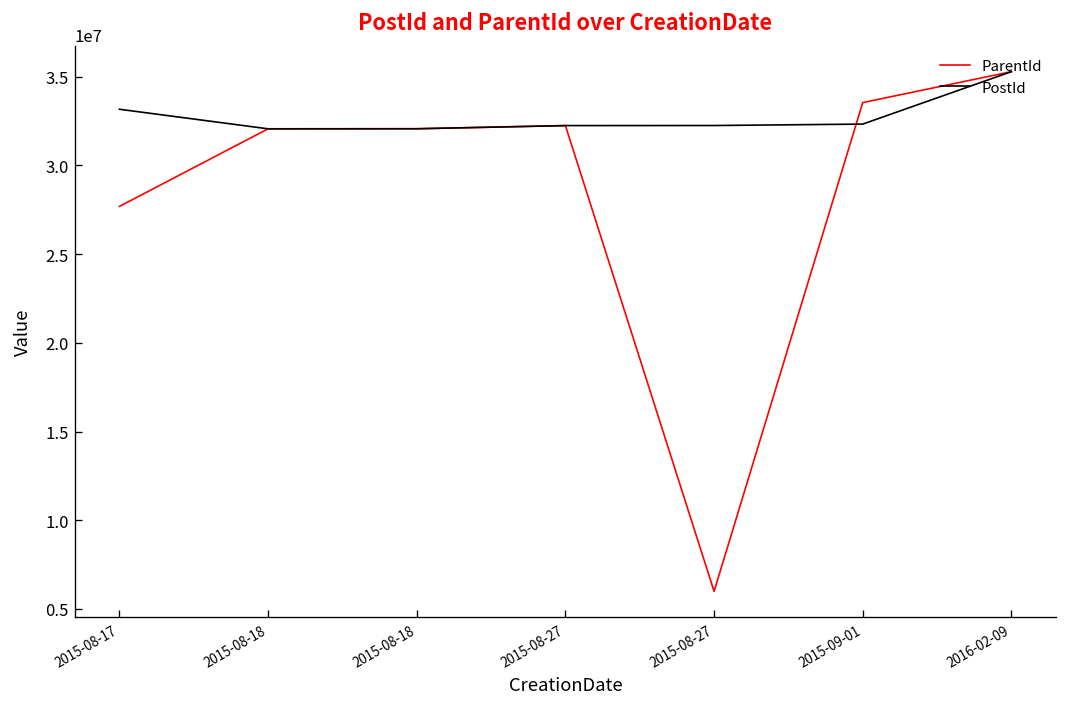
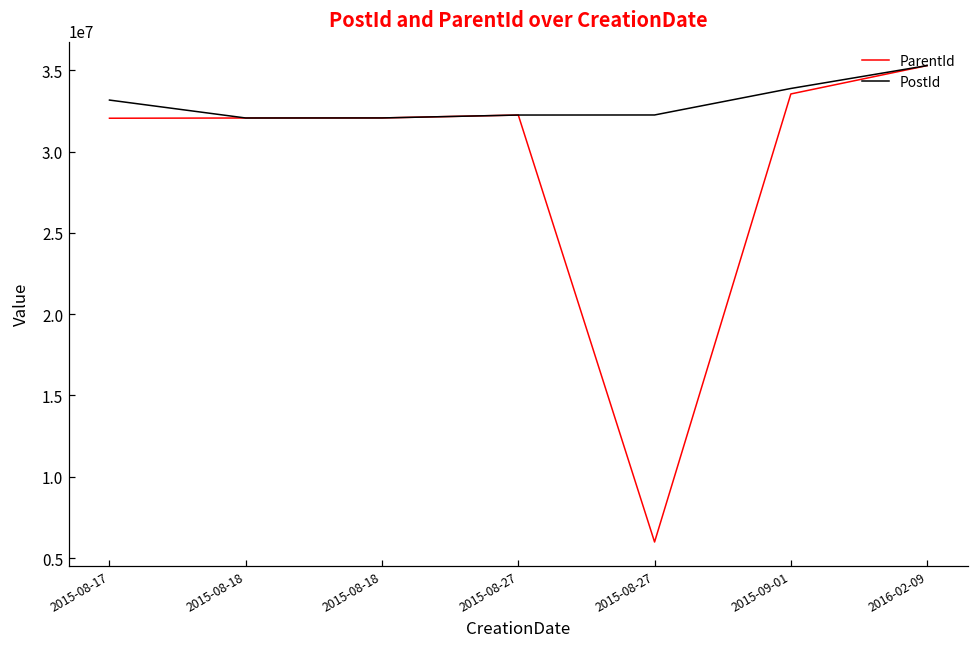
ParentId, 2015-08-17: 27700000 -> 32000000
PostId, 2015-09-01: 32300000 -> 33900000
